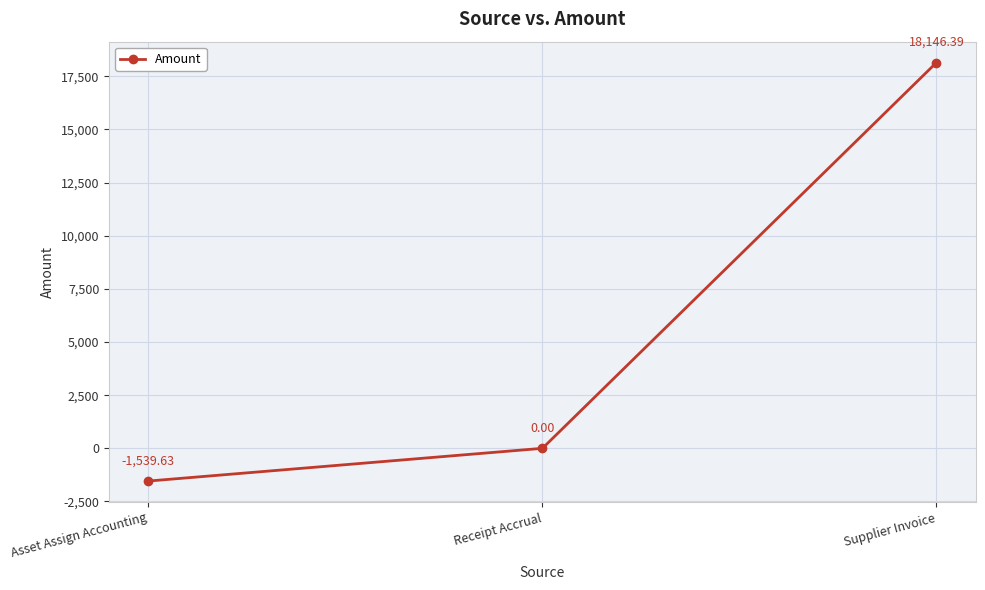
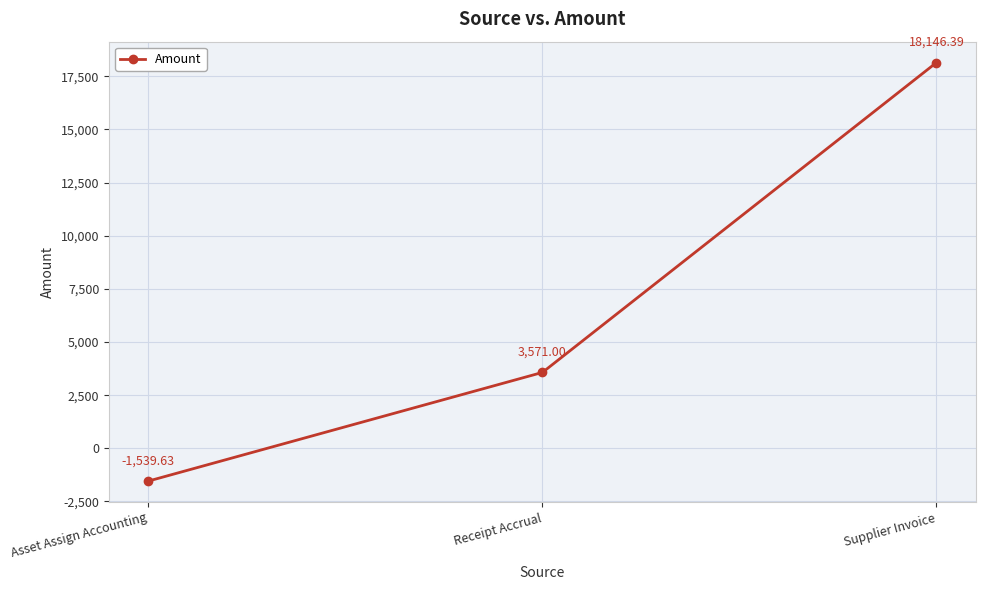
Receipt Accrual: 0.00 -> 3,571.00
